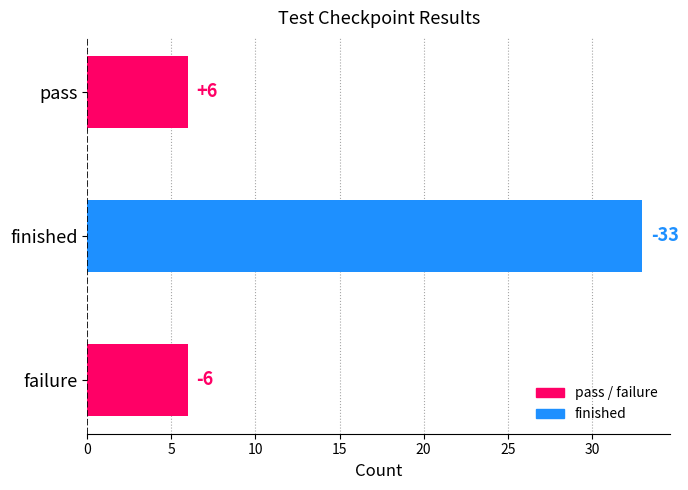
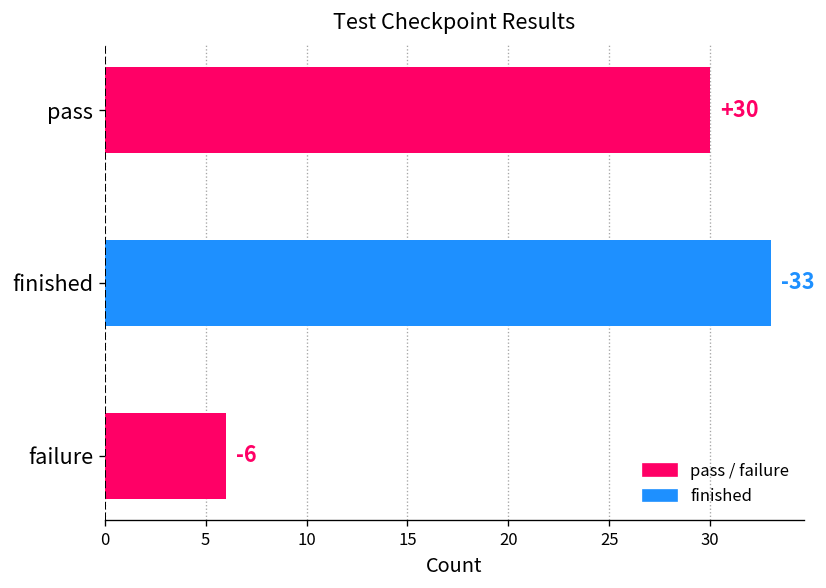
pass: +6 -> +30
